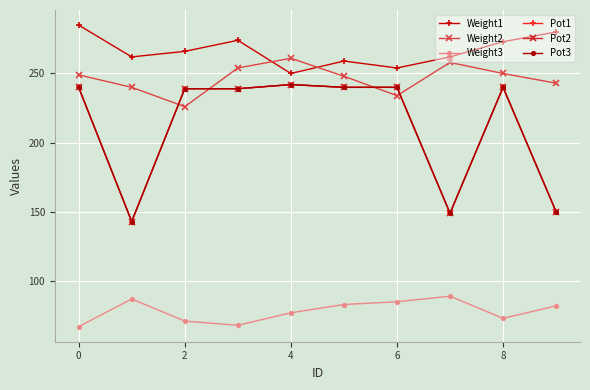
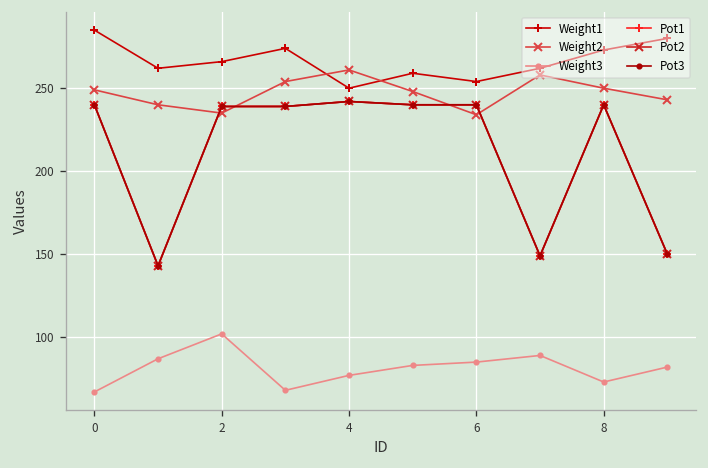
Weight2, 2: 226 -> 235
Weight3, 2: 71 -> 102
